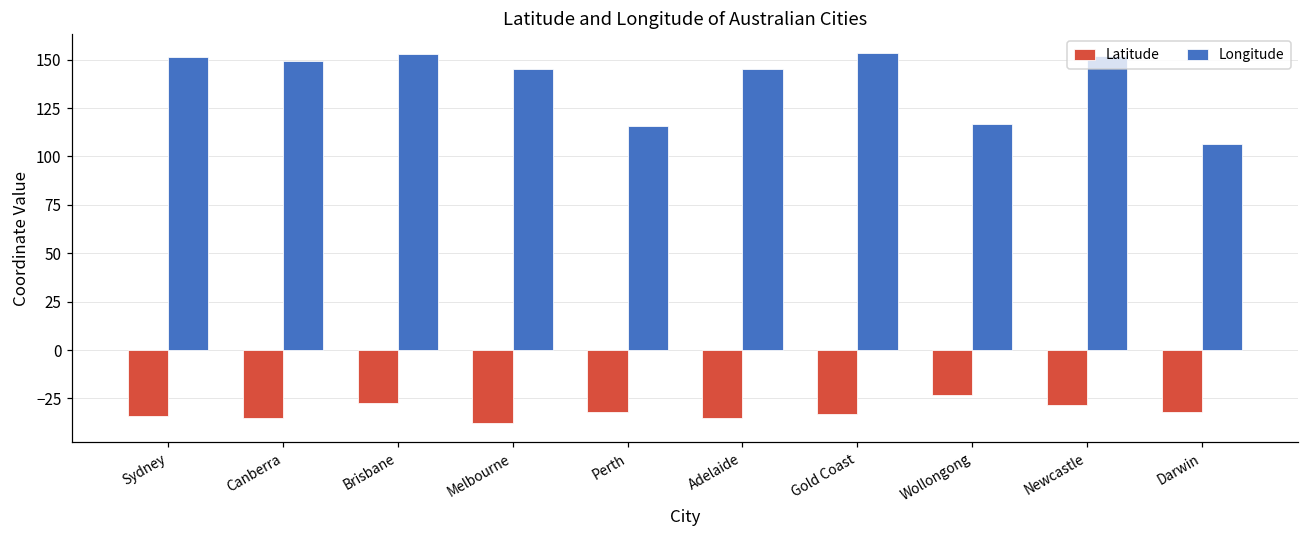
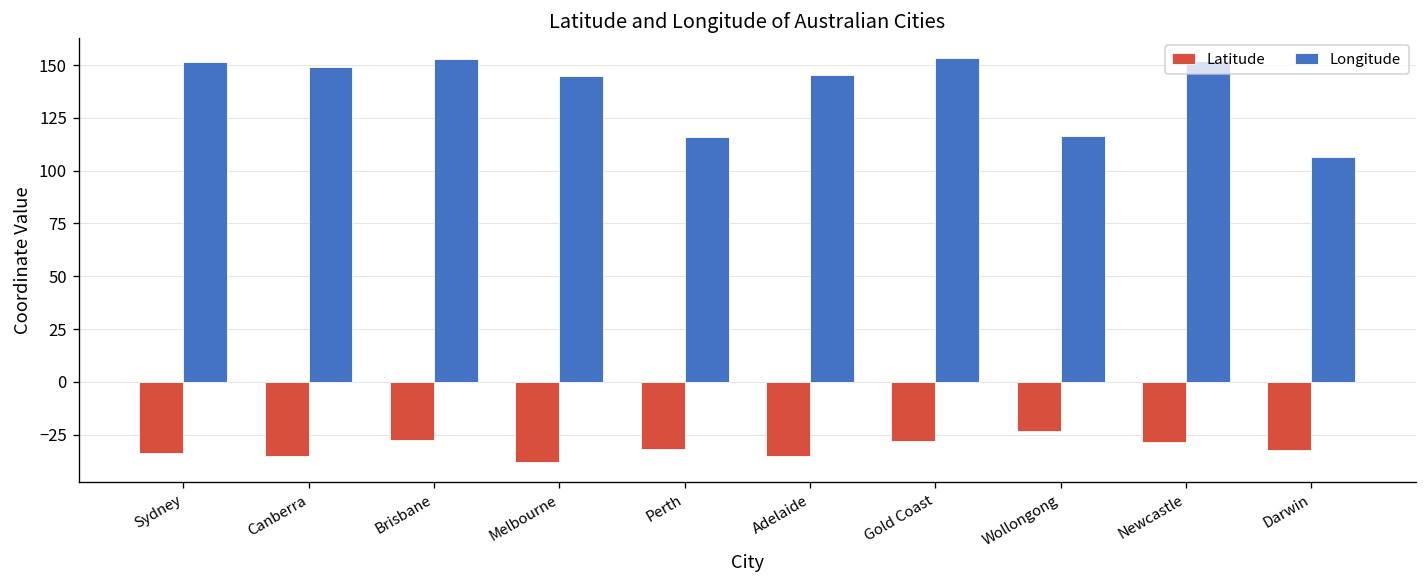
Latitude, Gold Coast: -33 -> -28
